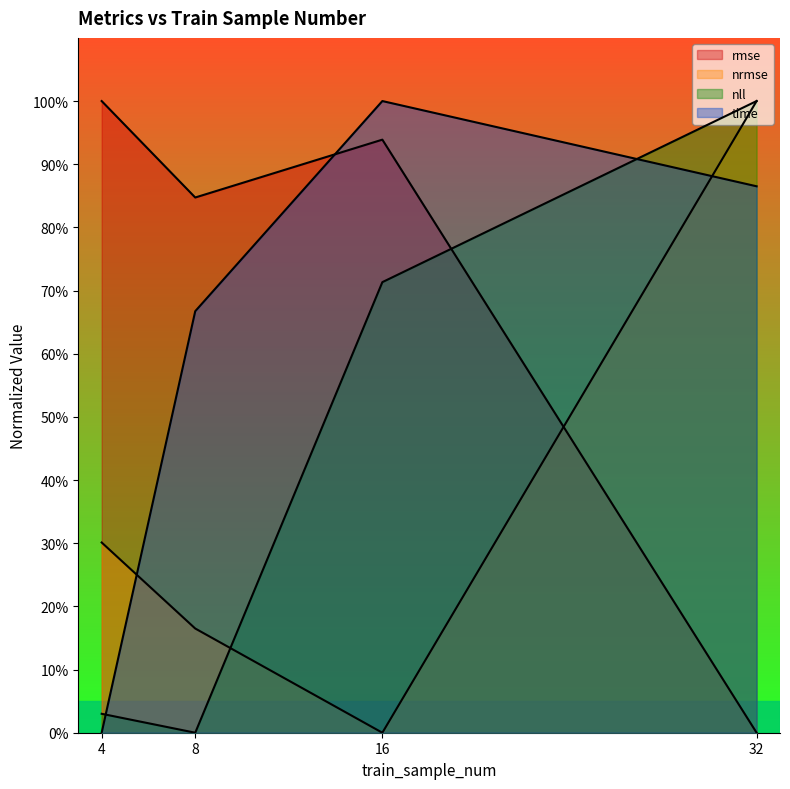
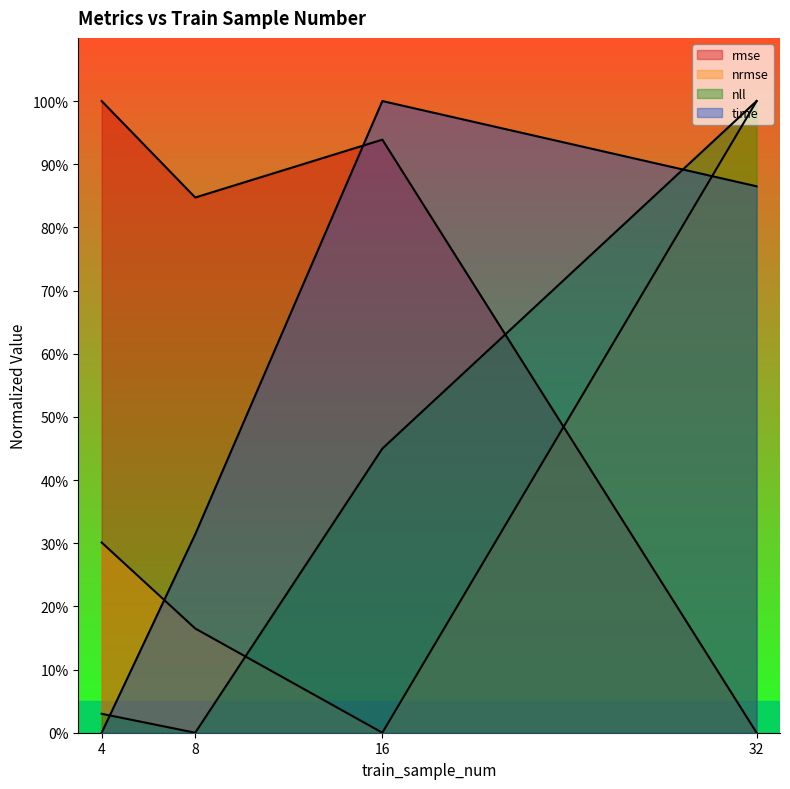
time, 8: 67% -> 31%
nll, 16: 71% -> 45%
